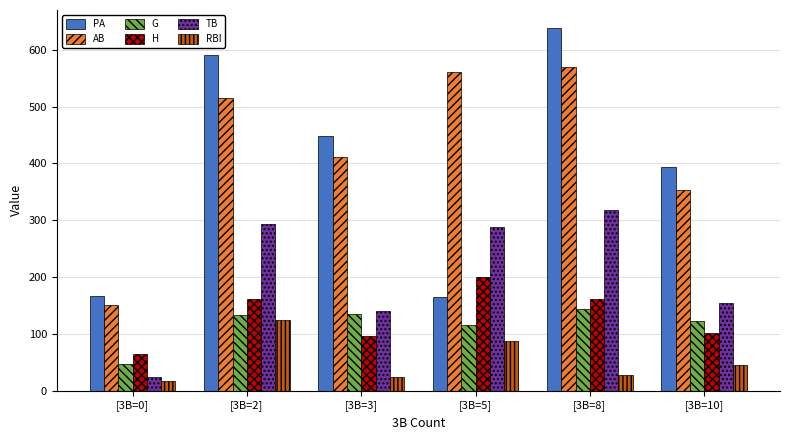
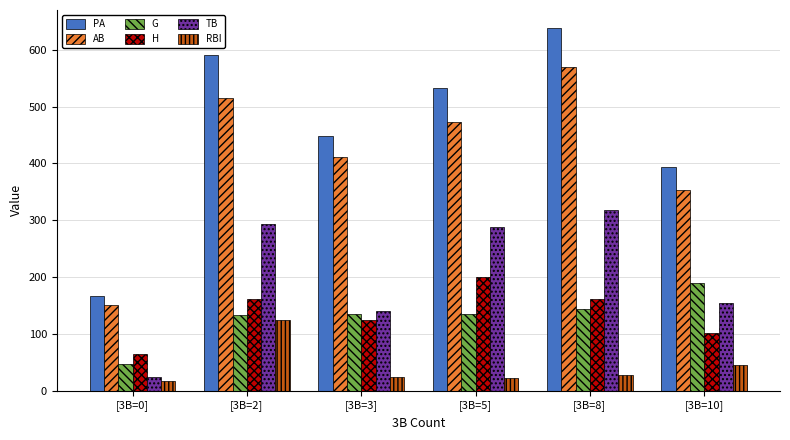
H, [3B=3]: 100 -> 130
PA, [3B=5]: 170 -> 530
AB, [3B=5]: 560 -> 470
G, [3B=5]: 120 -> 140
RBI, [3B=5]: 90 -> 20
G, [3B=10]: 120 -> 190
